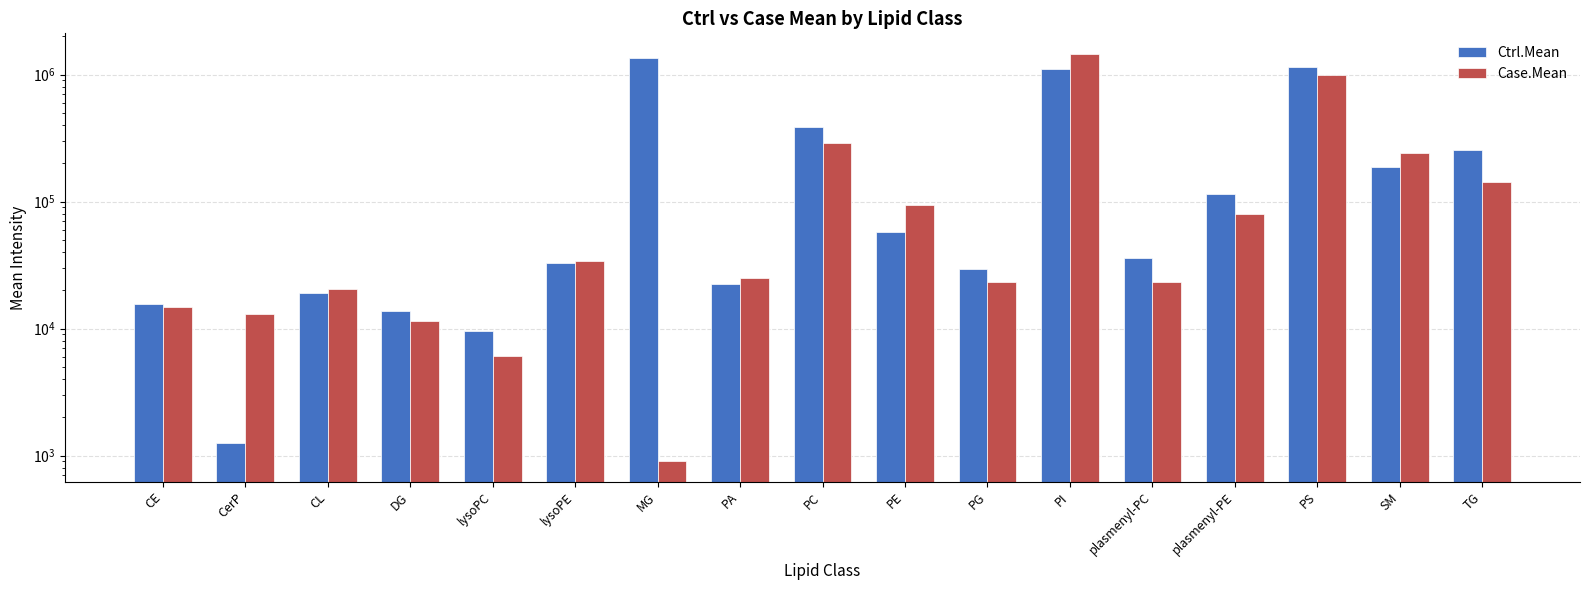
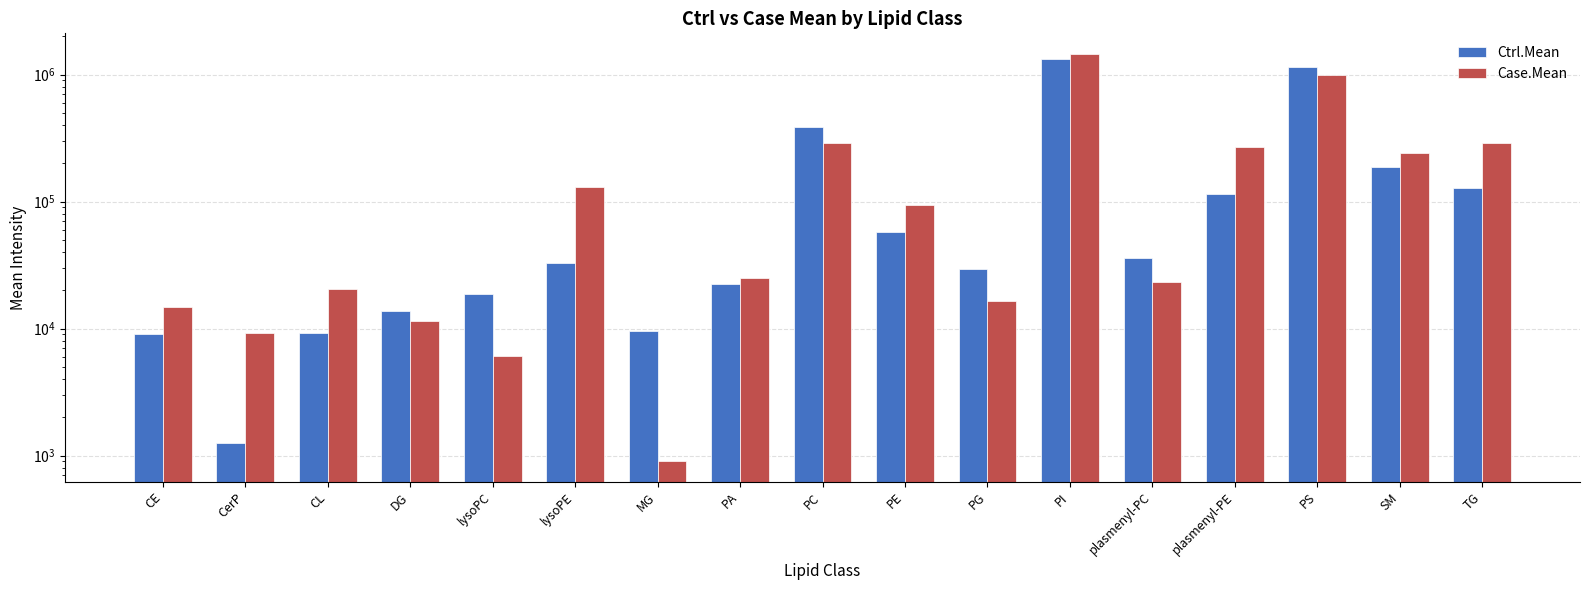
Ctrl.Mean, CE: 16000 -> 9000
Case.Mean, CerP: 13000 -> 9000
Ctrl.Mean, CL: 19000 -> 9000
Ctrl.Mean, lysoPC: 10000 -> 19000
Case.Mean, lysoPE: 34000 -> 130000
Ctrl.Mean, MG: 1400000 -> 10000
Case.Mean, PG: 23000 -> 16000
Ctrl.Mean, PI: 1100000 -> 1300000
Case.Mean, plasmenyl-PE: 80000 -> 270000
Ctrl.Mean, TG: 250000 -> 130000
Case.Mean, TG: 140000 -> 290000
